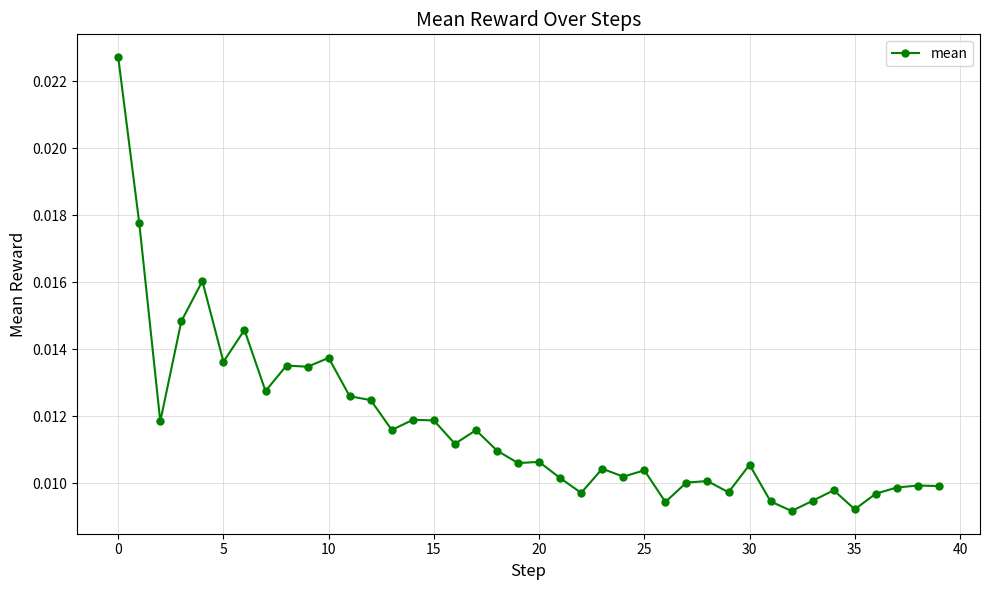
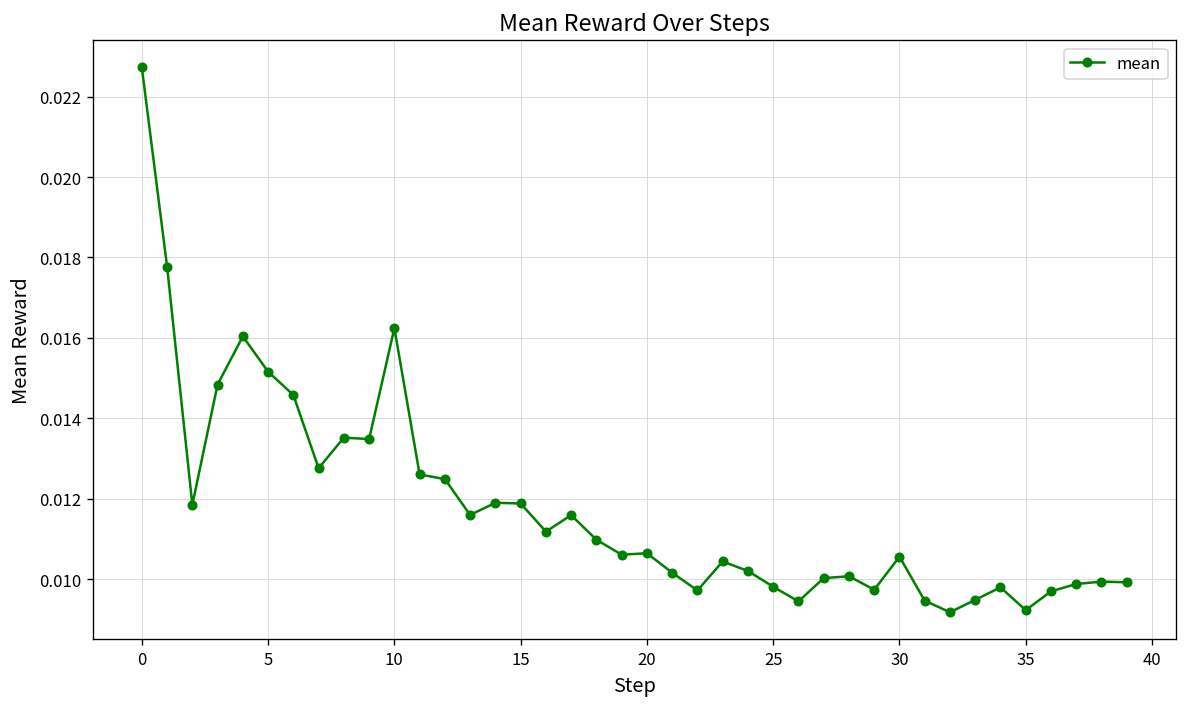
5: 0.0136 -> 0.0152
10: 0.0137 -> 0.0162
25: 0.0104 -> 0.0098
